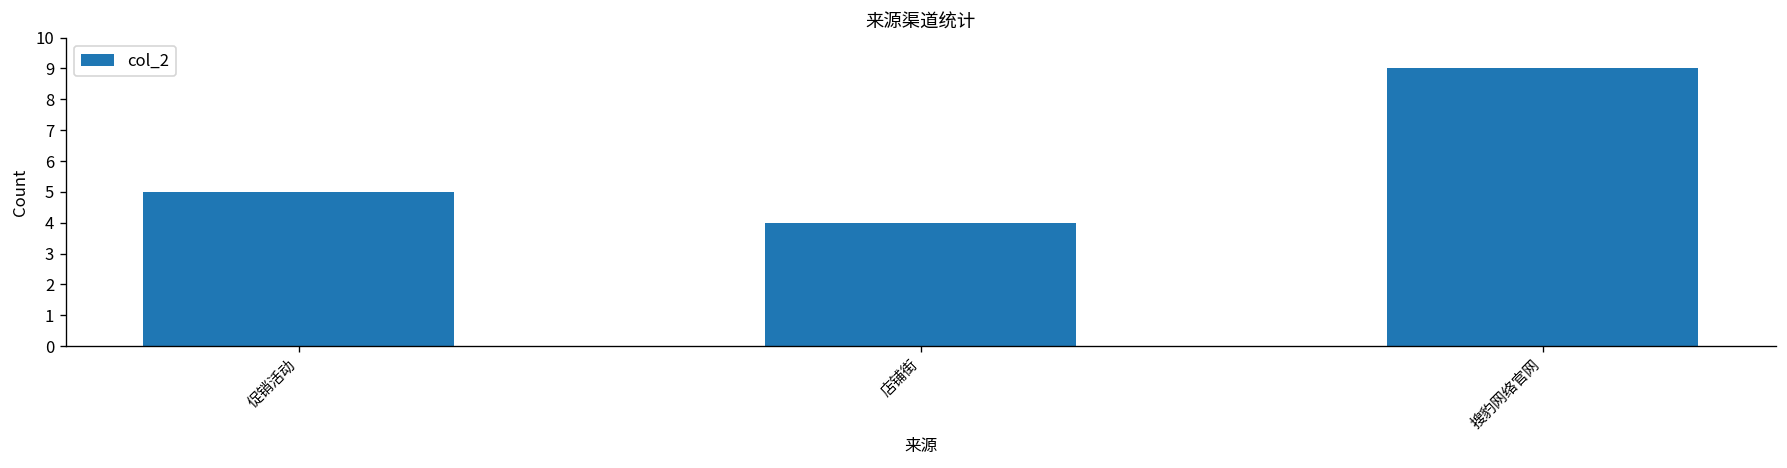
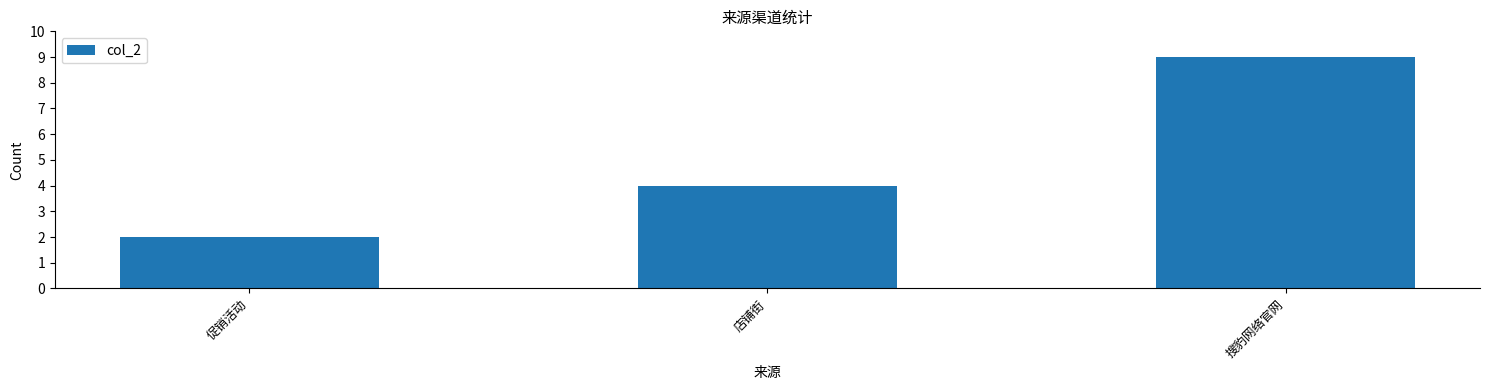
促销活动: 5 -> 2
